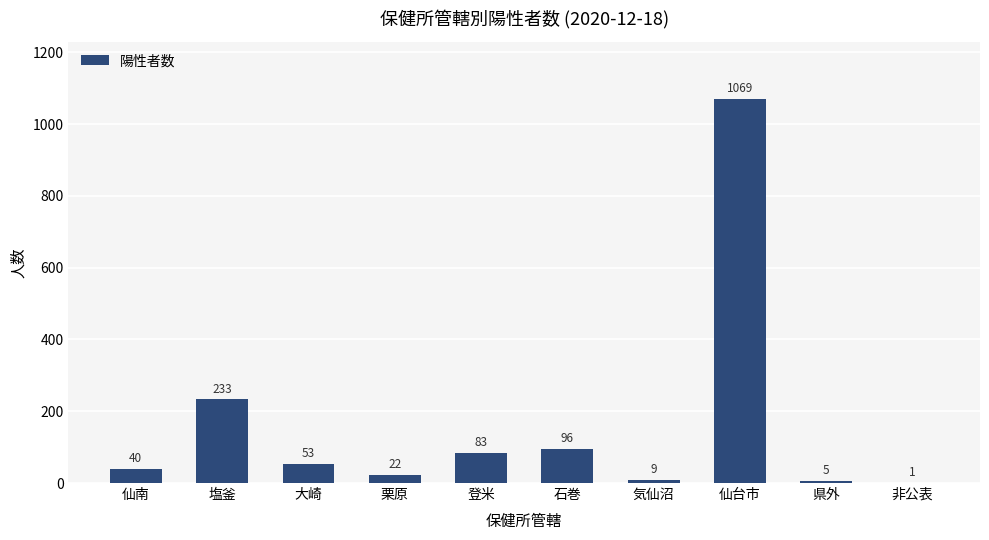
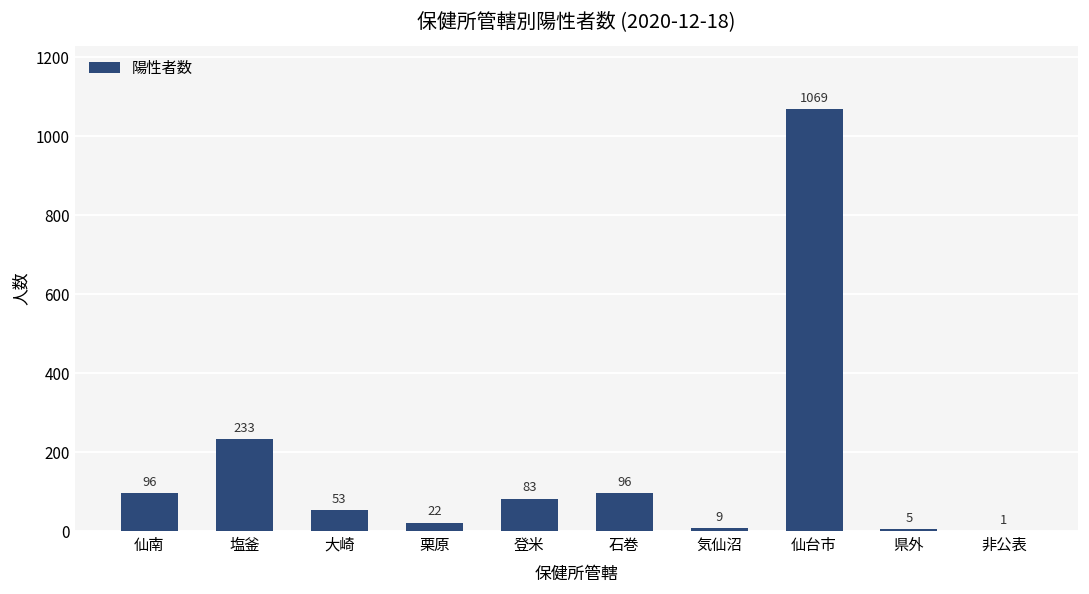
仙南: 40 -> 96
